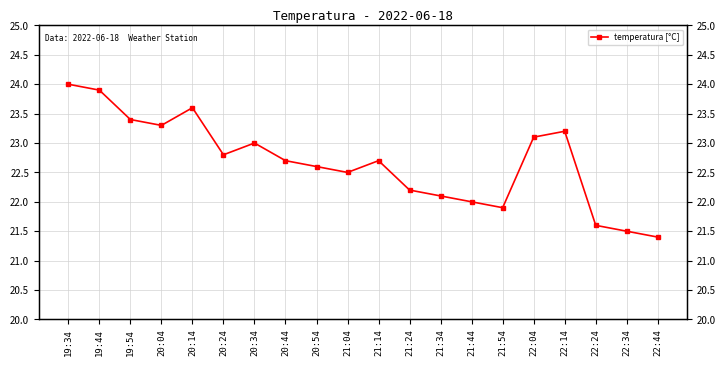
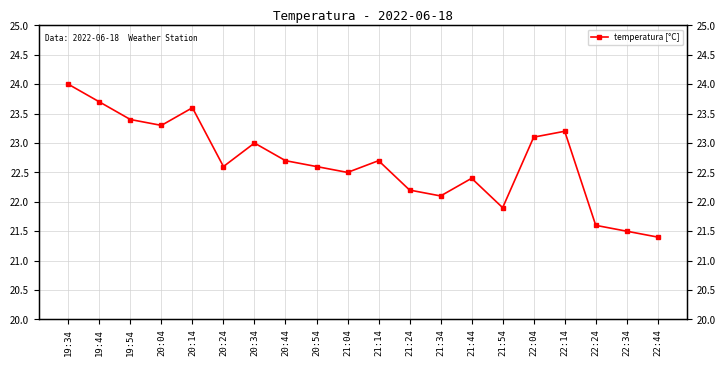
19:44: 23.9 -> 23.7
20:24: 22.8 -> 22.6
21:44: 22.0 -> 22.4
